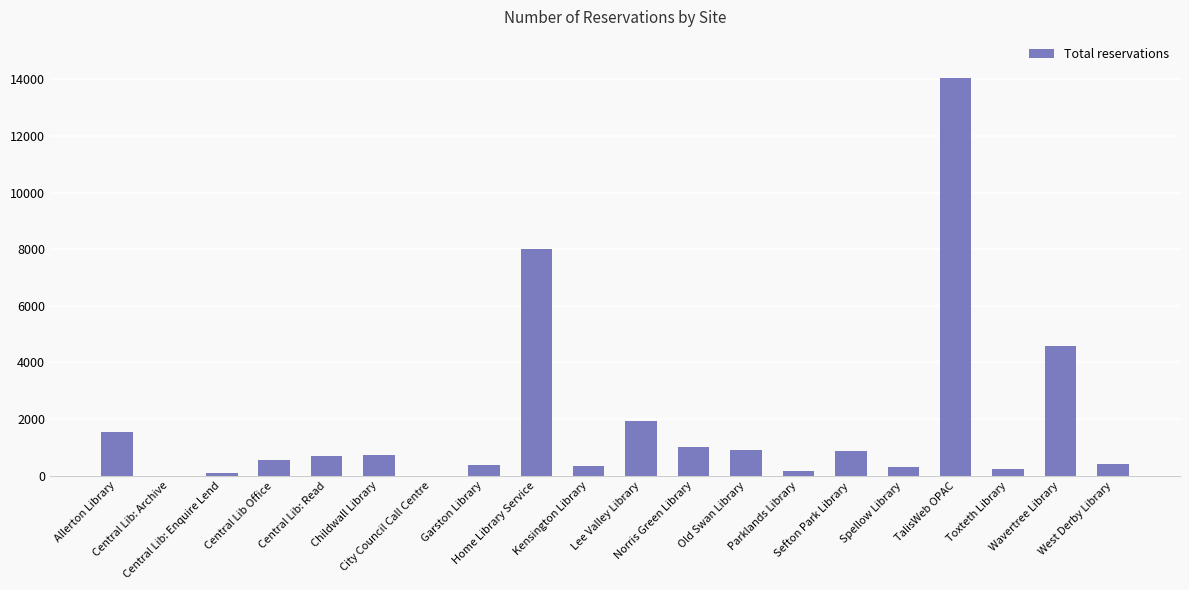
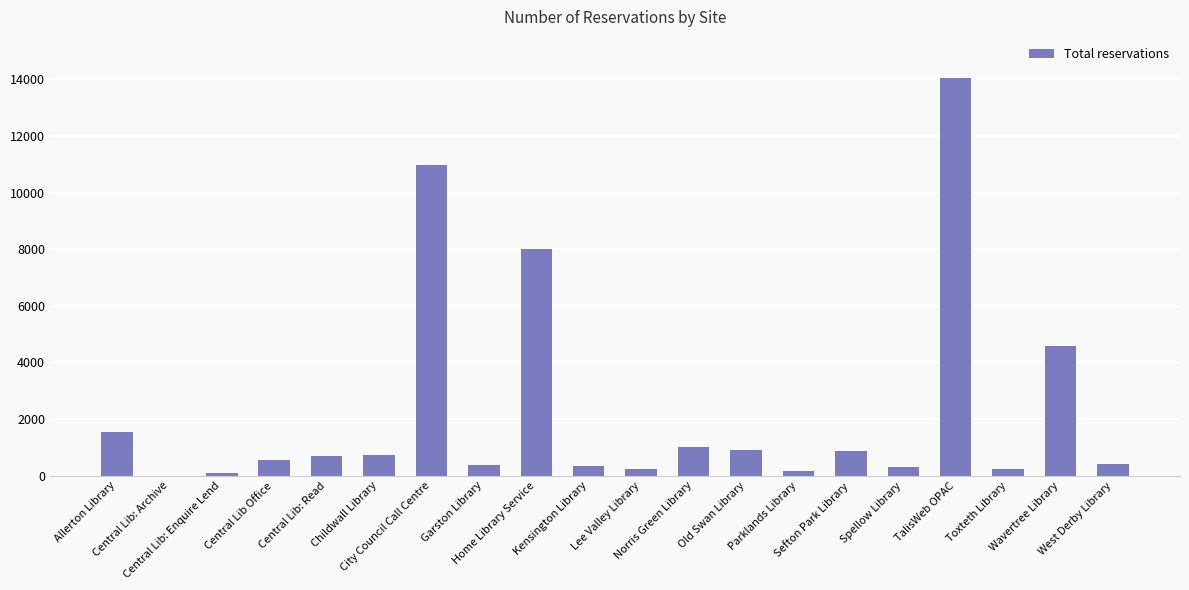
City Council Call Centre: 0 -> 11000
Lee Valley Library: 1900 -> 200
